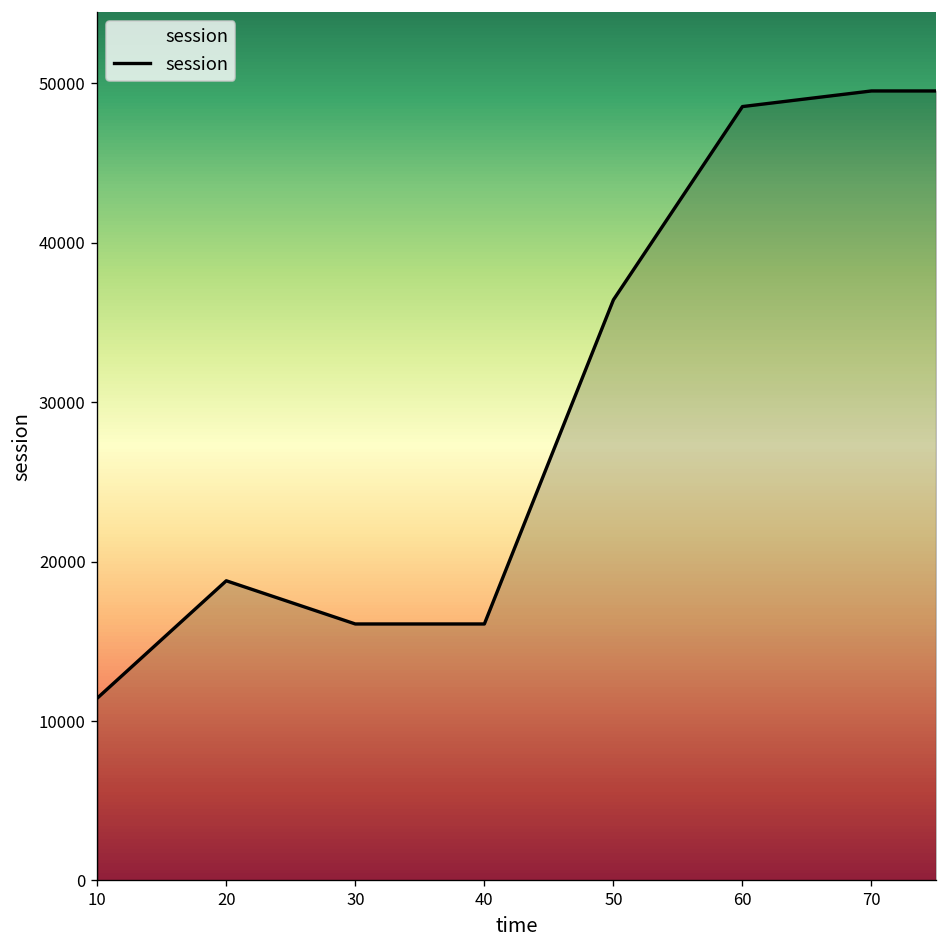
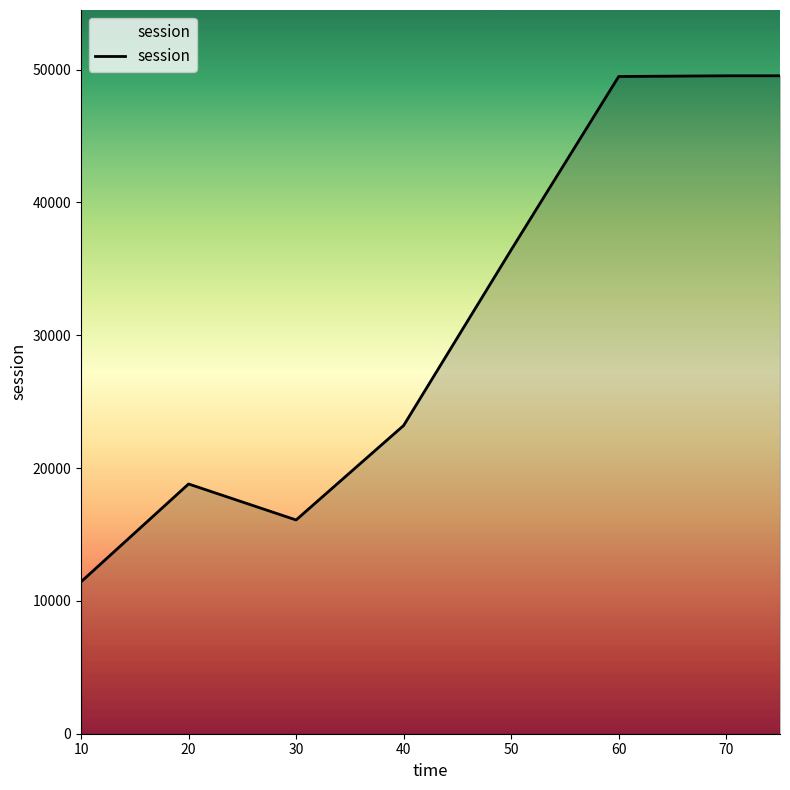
40: 16100 -> 23200
60: 48600 -> 49500
